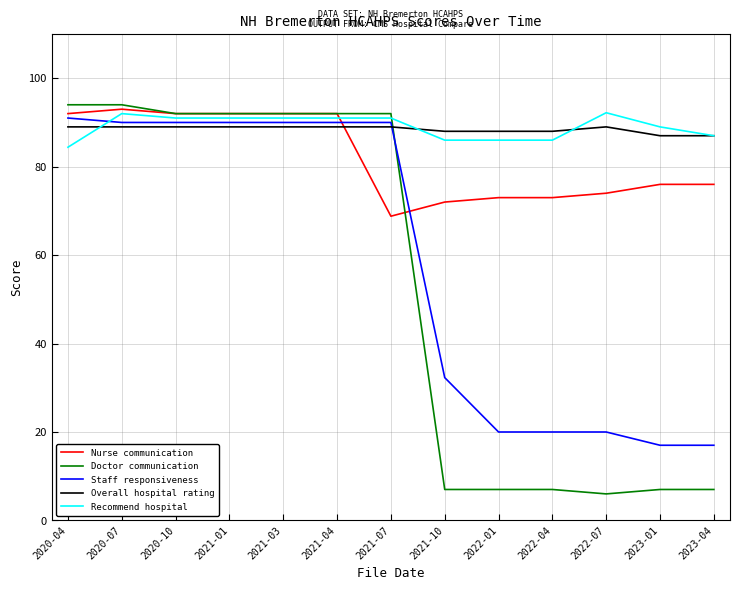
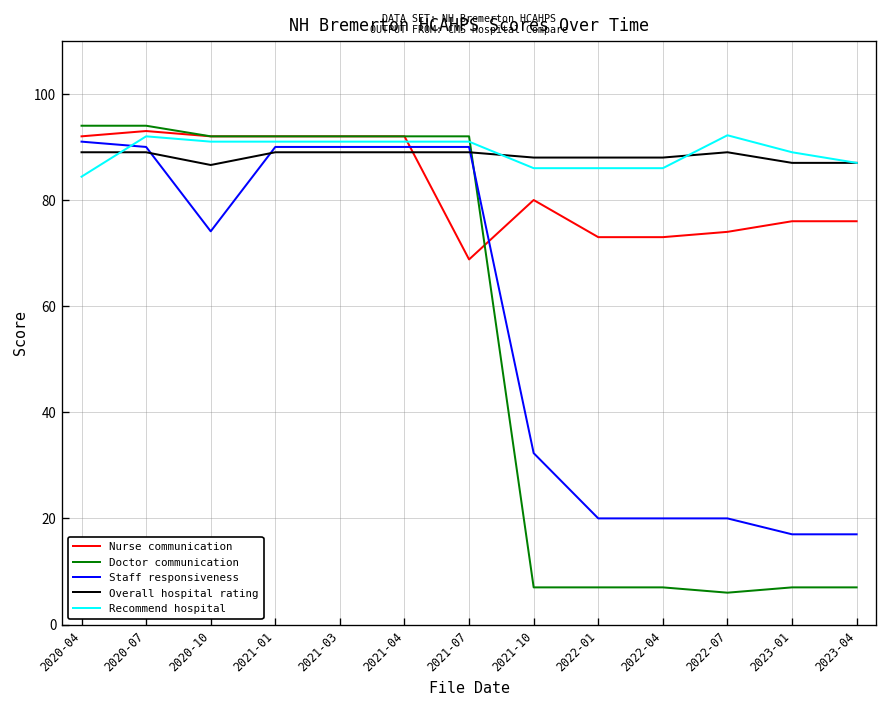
Staff responsiveness, 2020-10: 90 -> 74
Overall hospital rating, 2020-10: 89 -> 87
Nurse communication, 2021-10: 72 -> 80
